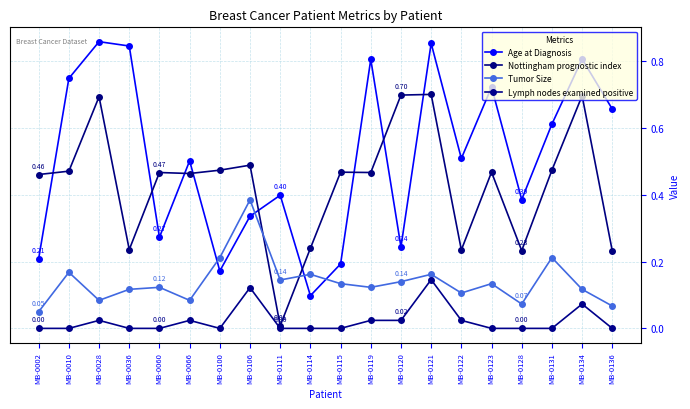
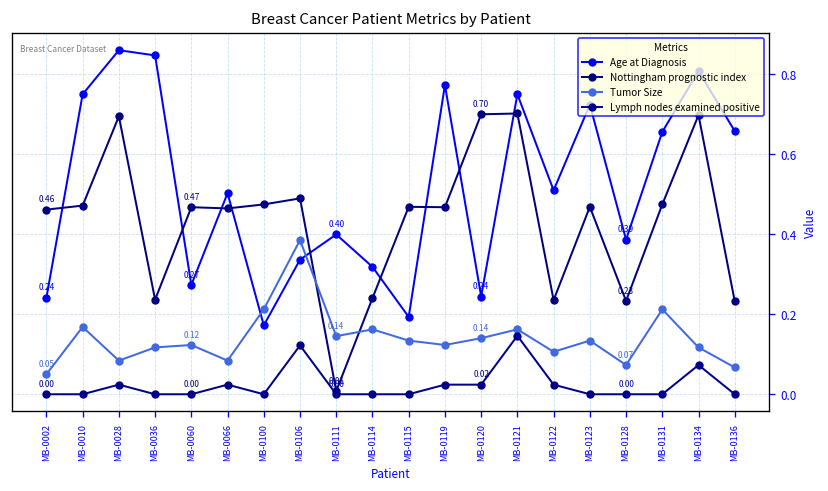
Age at Diagnosis, MB-0002: 0.21 -> 0.24
Age at Diagnosis, MB-0114: 0.10 -> 0.32
Age at Diagnosis, MB-0119: 0.81 -> 0.77
Age at Diagnosis, MB-0121: 0.85 -> 0.75
Age at Diagnosis, MB-0131: 0.61 -> 0.66
